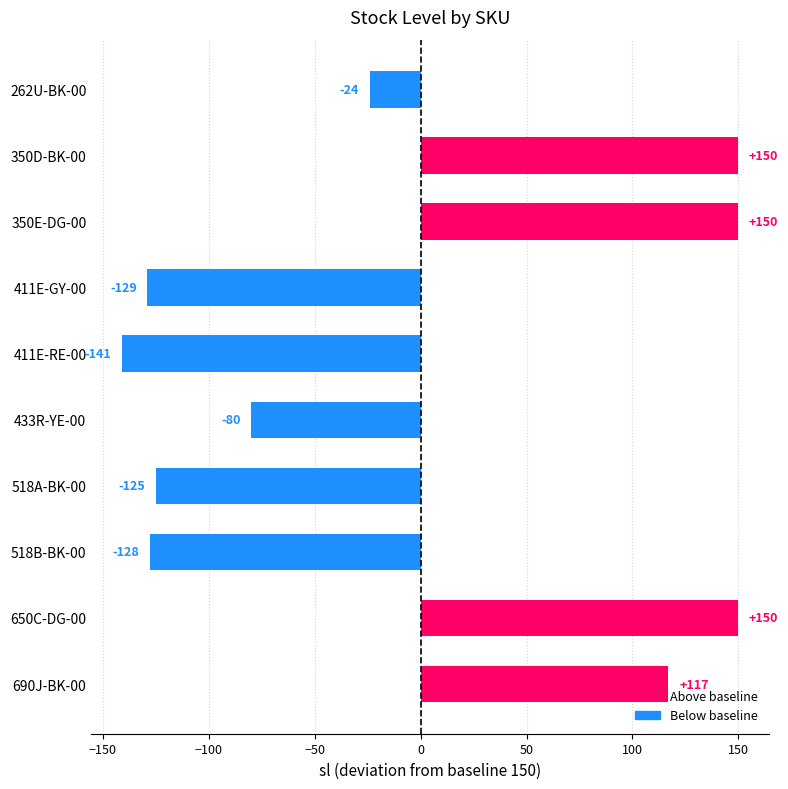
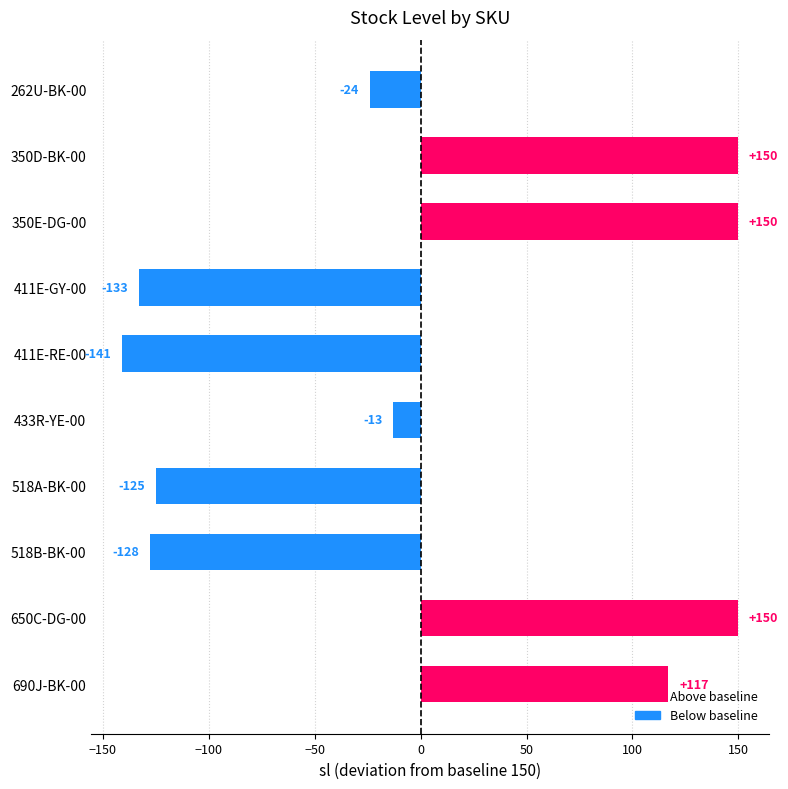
411E-GY-00: -129 -> -133
433R-YE-00: -80 -> -13
